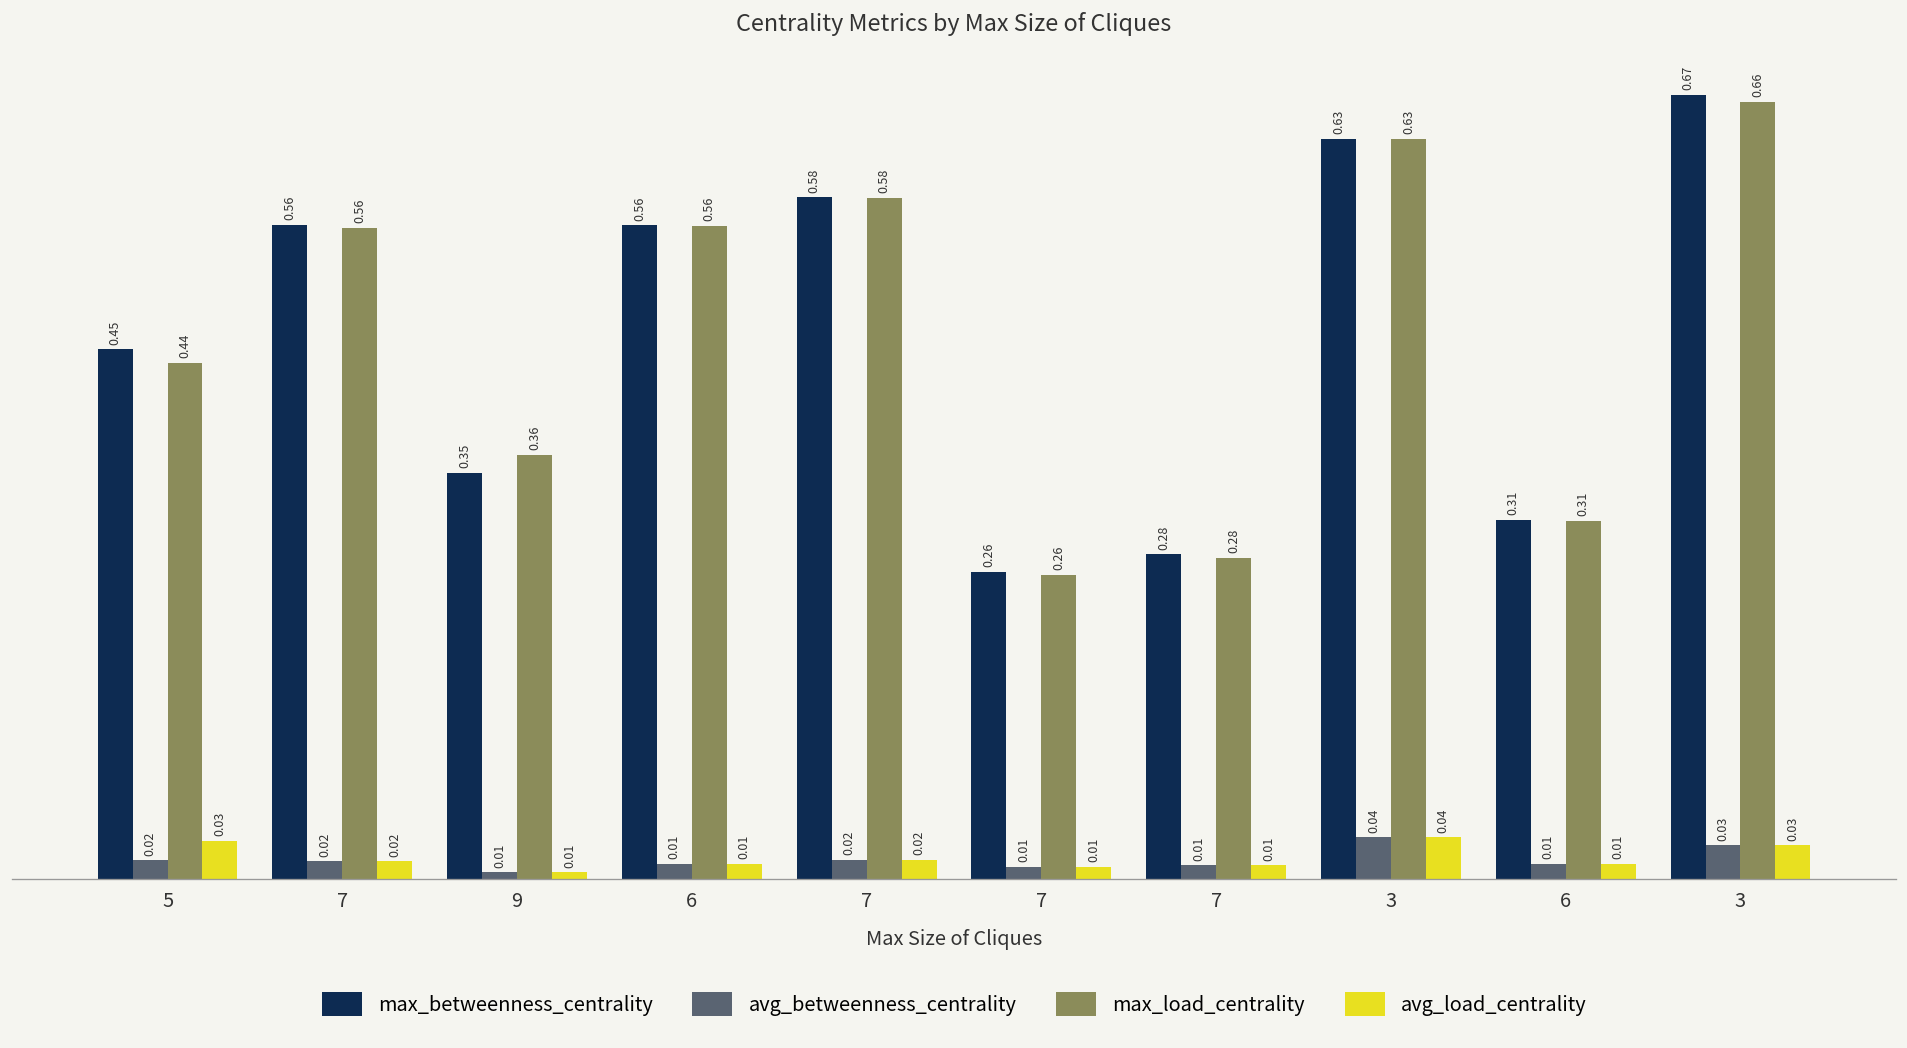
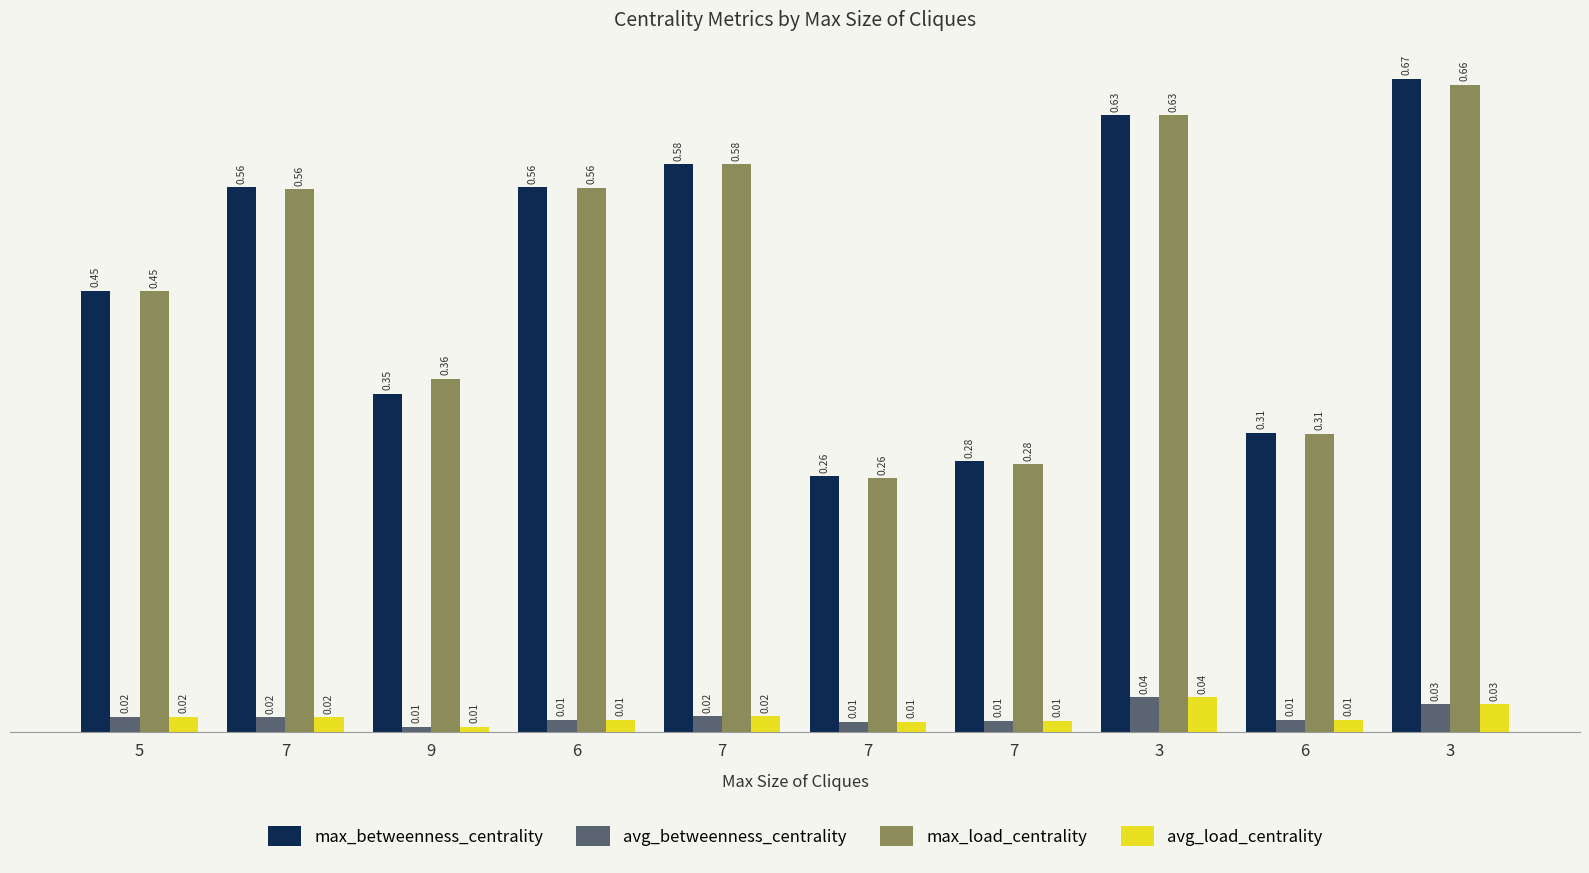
max_load_centrality, 5: 0.44 -> 0.45
avg_load_centrality, 5: 0.03 -> 0.02
